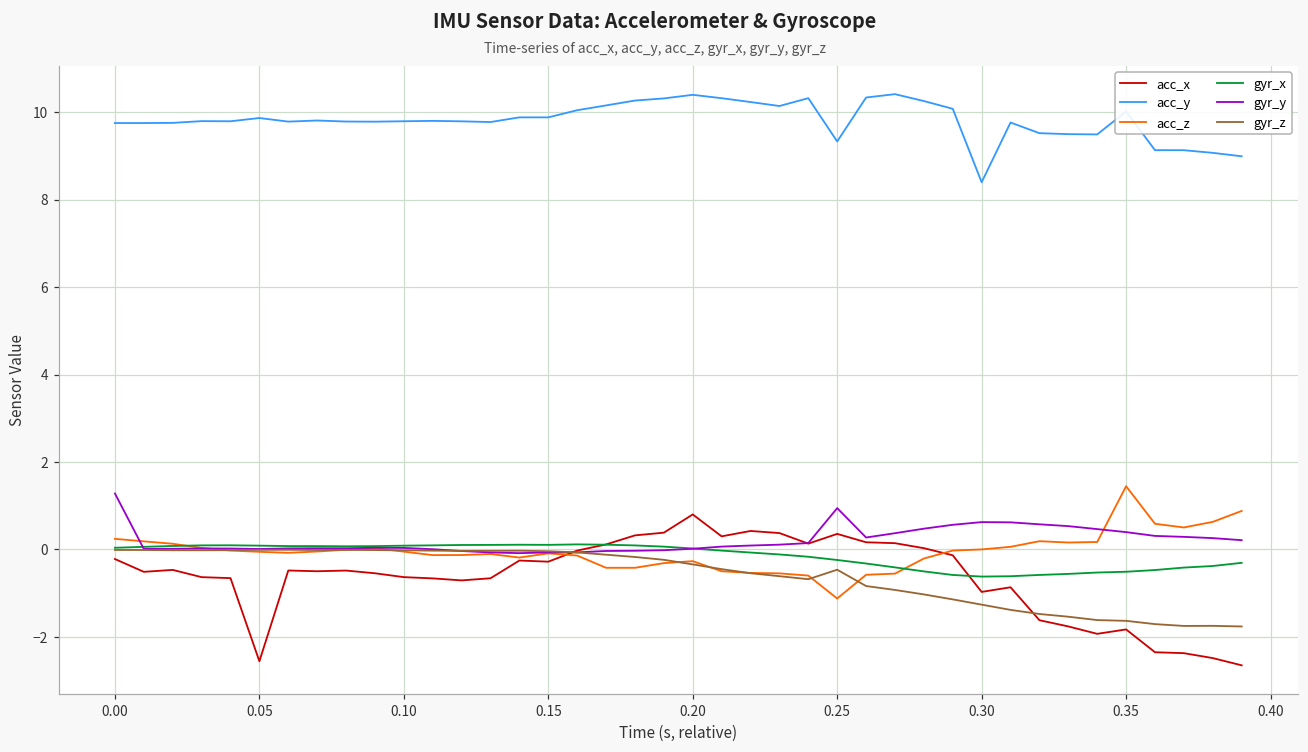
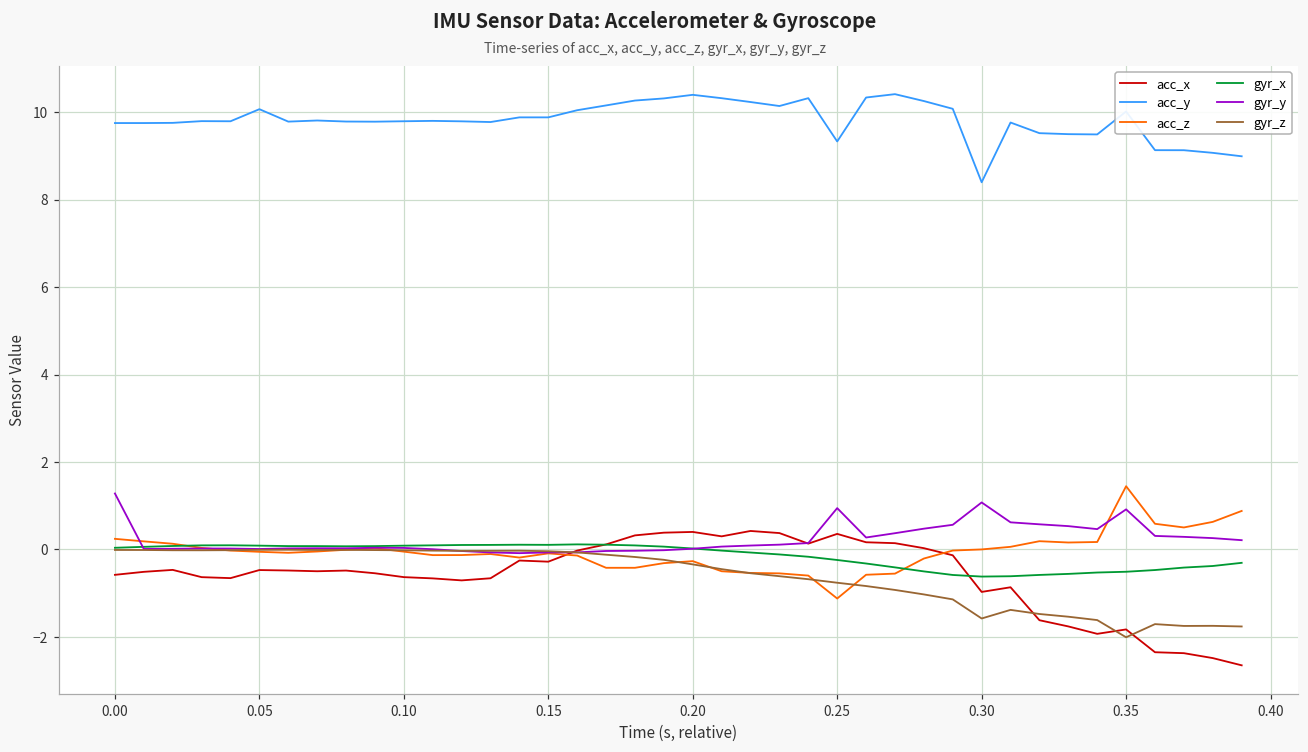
acc_x, 0.00: -0.2 -> -0.6
acc_x, 0.05: -2.6 -> -0.5
acc_y, 0.05: 9.9 -> 10.1
acc_x, 0.20: 0.8 -> 0.4
gyr_z, 0.25: -0.5 -> -0.8
gyr_y, 0.30: 0.6 -> 1.1
gyr_z, 0.30: -1.3 -> -1.6
gyr_y, 0.35: 0.4 -> 0.9
gyr_z, 0.35: -1.6 -> -2.0
